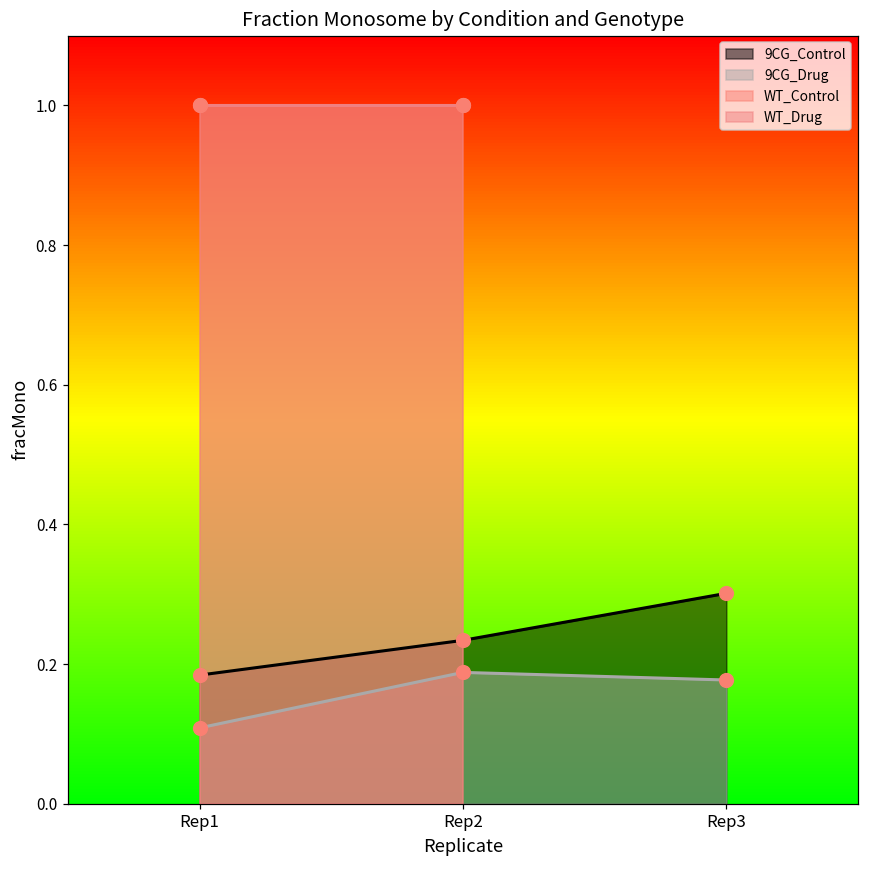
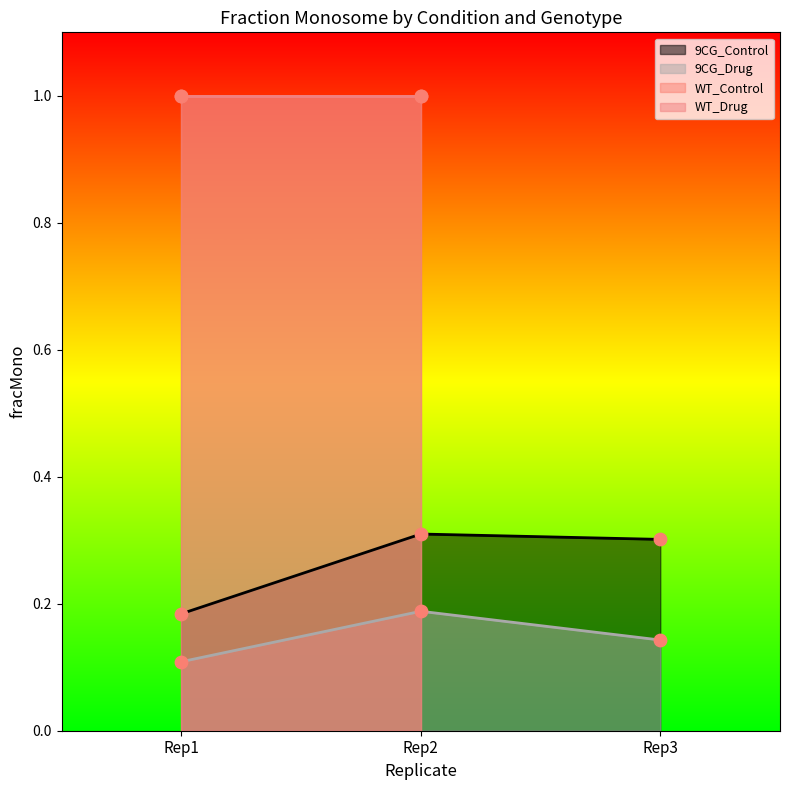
9CG_Control, Rep2: 0.23 -> 0.31
9CG_Drug, Rep3: 0.18 -> 0.14
